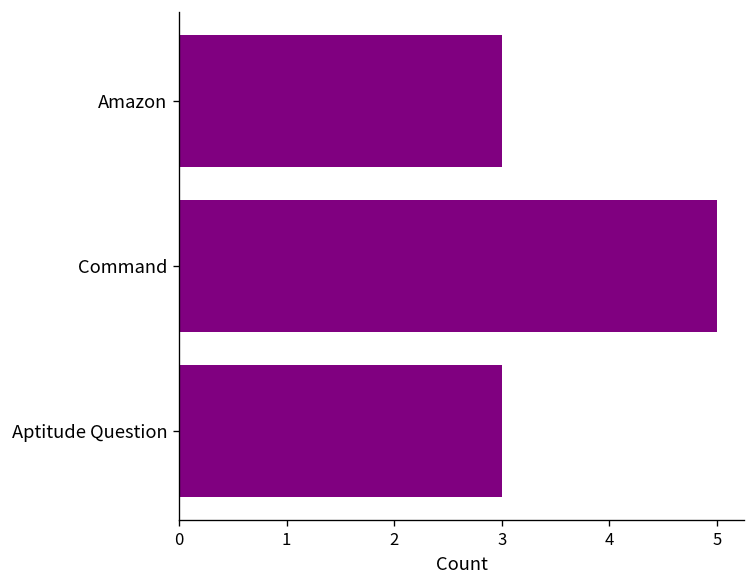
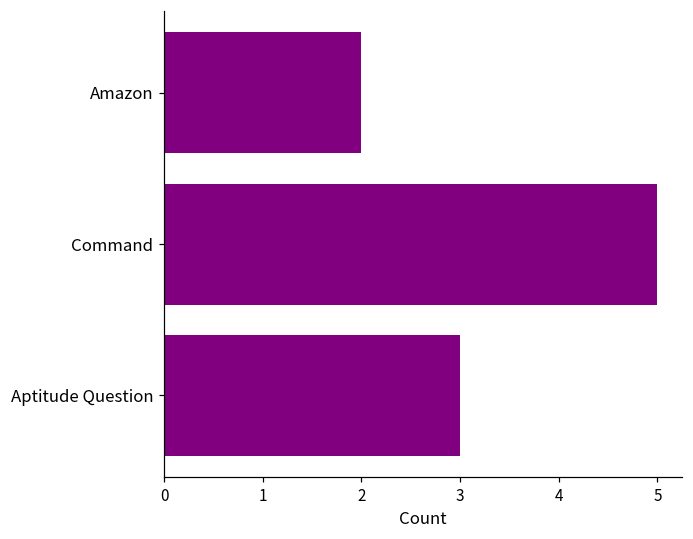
Amazon: 3 -> 2
